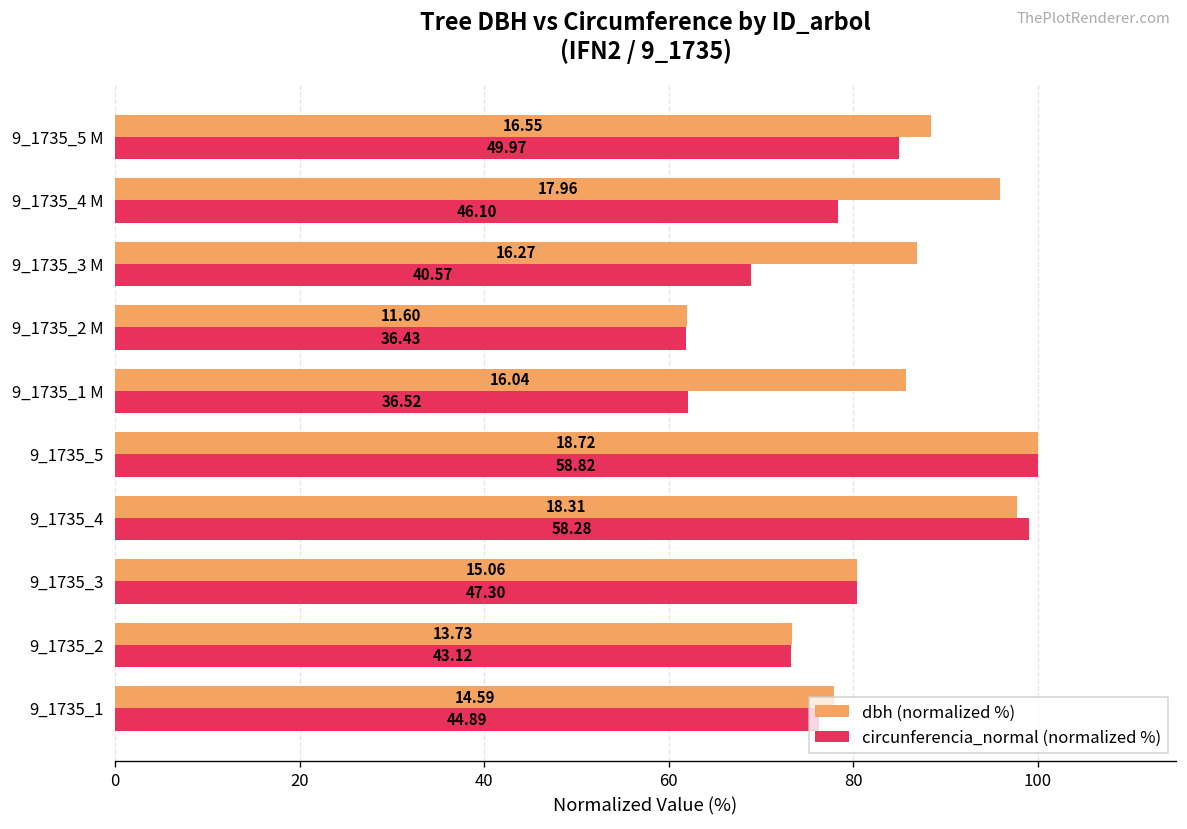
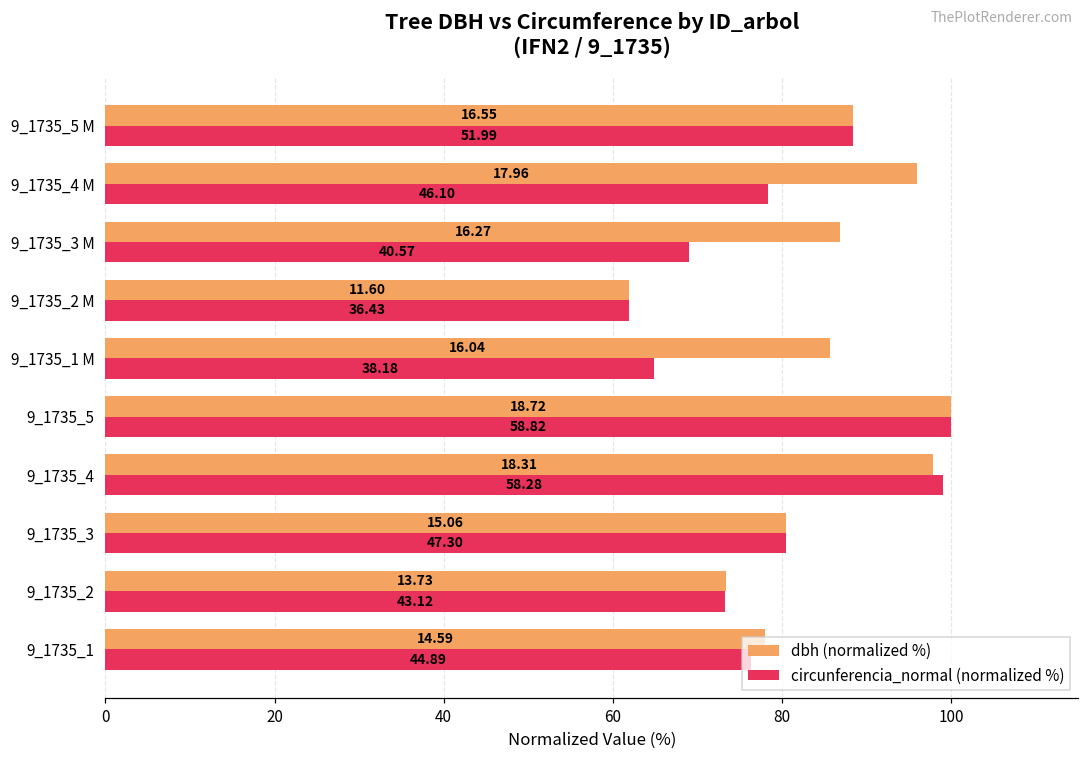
circunferencia_normal (normalized %), 9_1735_5 M: 49.97 -> 51.99
circunferencia_normal (normalized %), 9_1735_1 M: 36.52 -> 38.18
